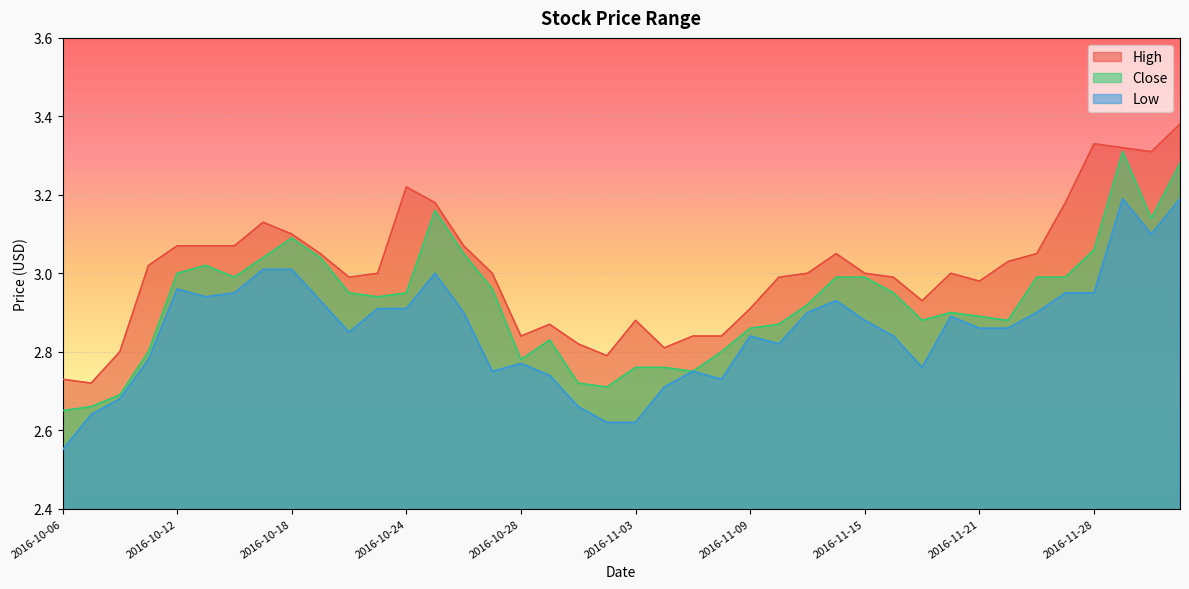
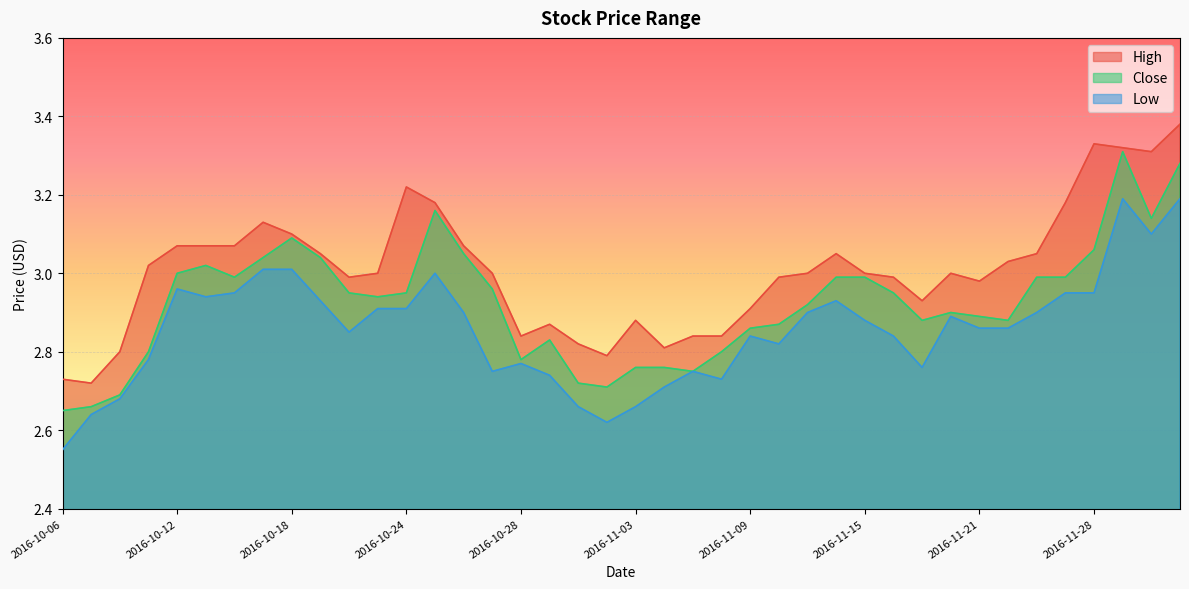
Low, 2016-11-03: 2.62 -> 2.66
